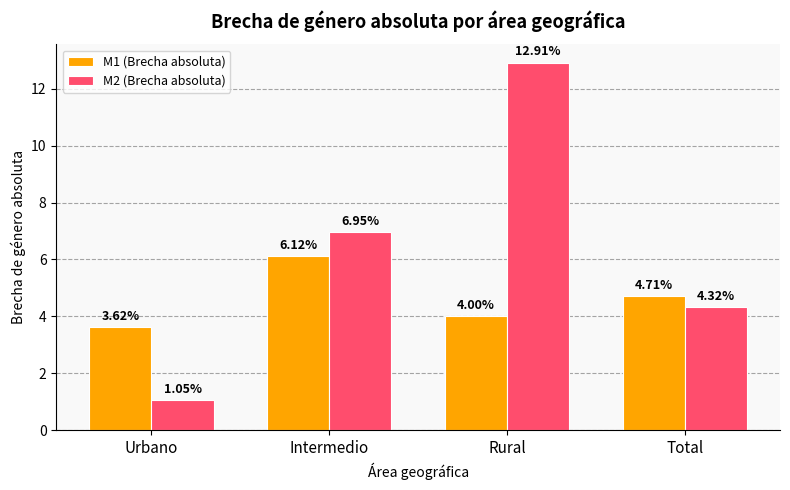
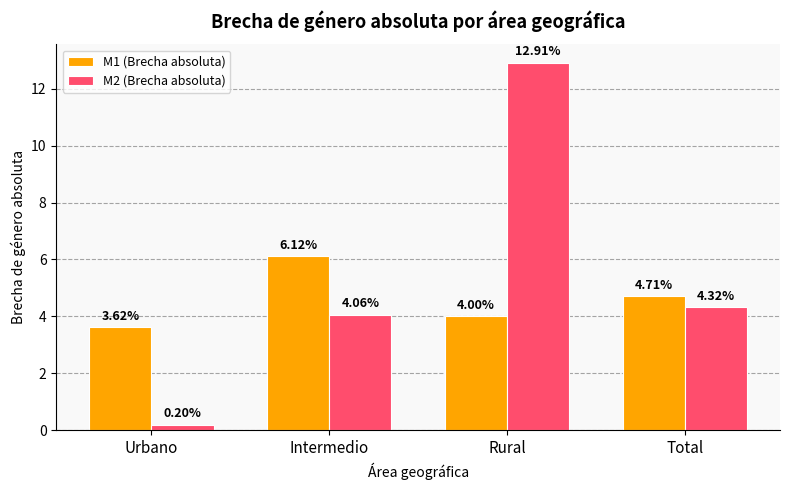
M2 (Brecha absoluta), Urbano: 1.05% -> 0.20%
M2 (Brecha absoluta), Intermedio: 6.95% -> 4.06%
